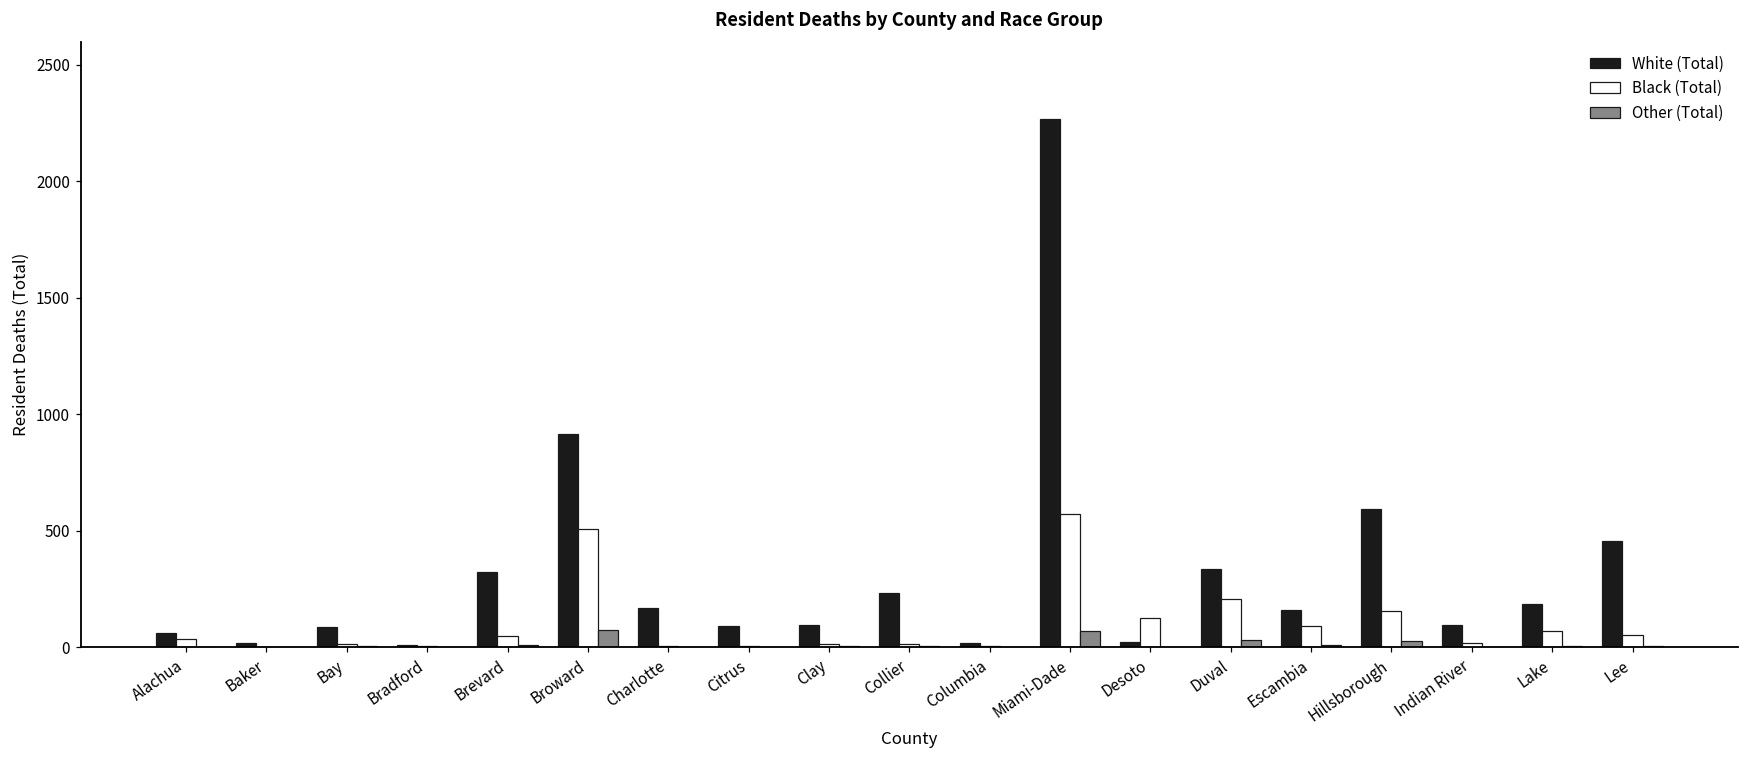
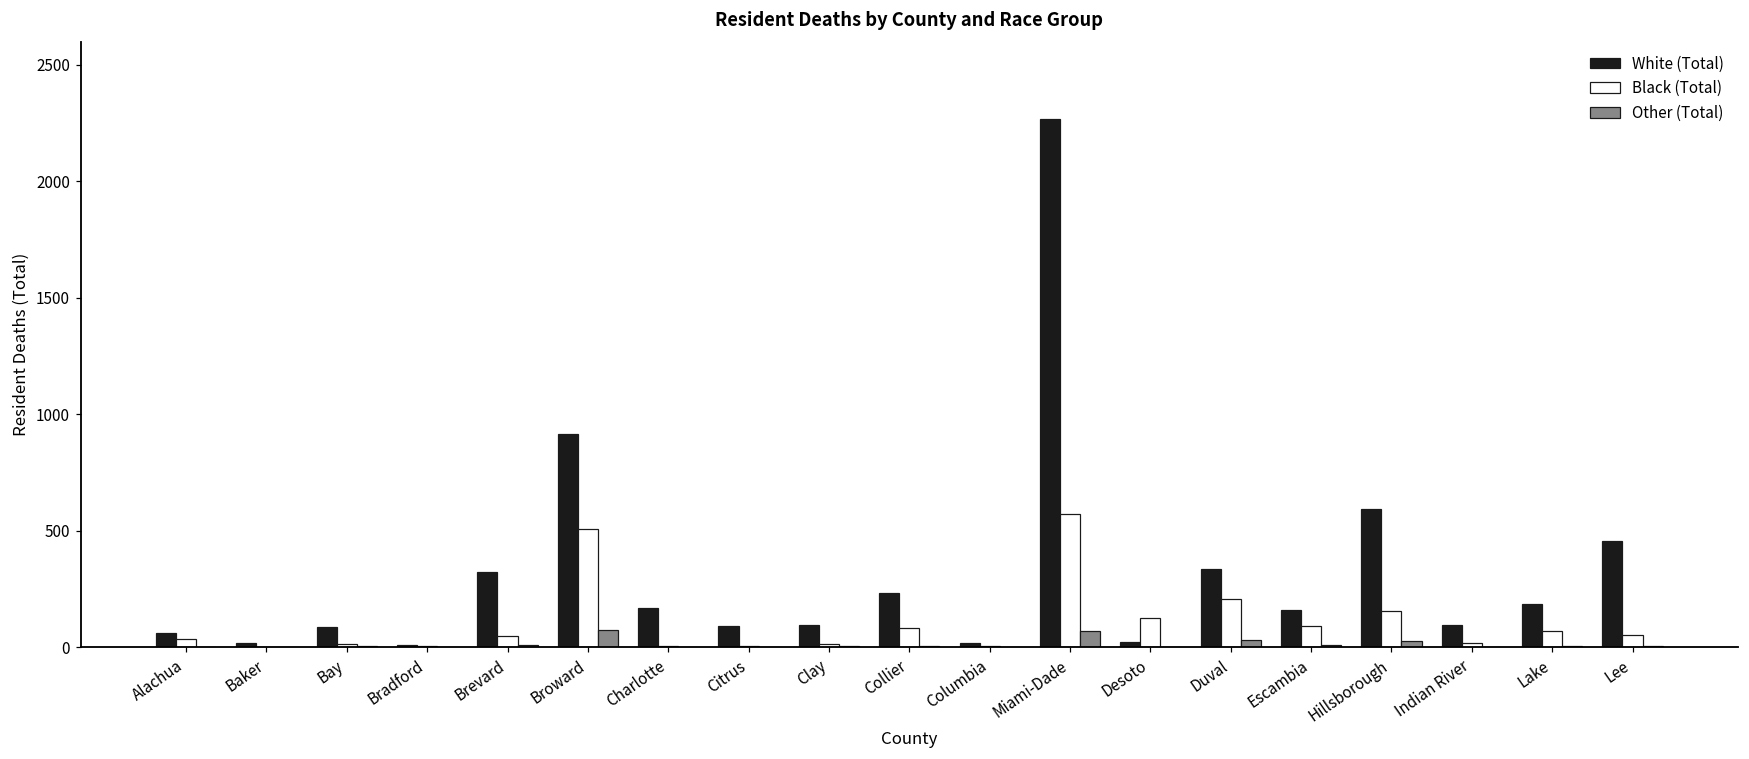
Black (Total), Collier: 20 -> 80
